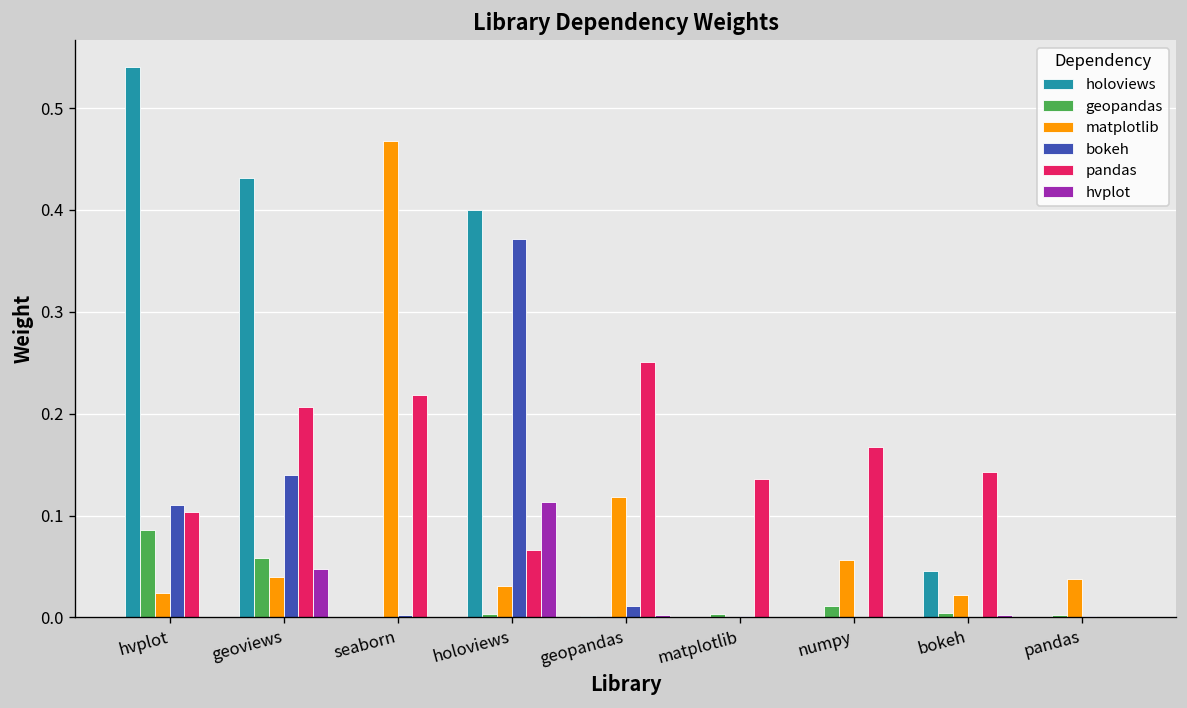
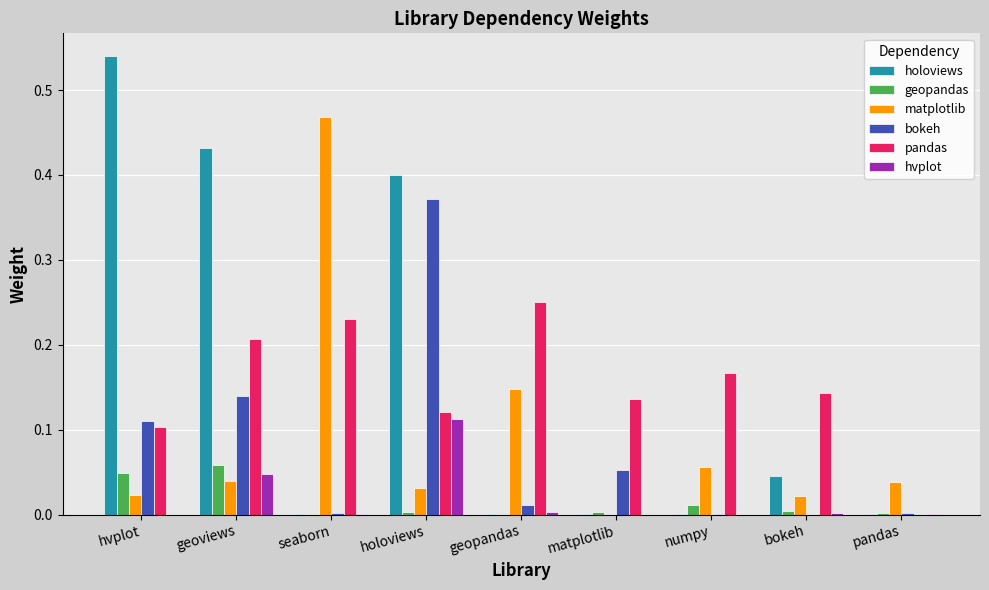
geopandas, hvplot: 0.09 -> 0.05
pandas, seaborn: 0.22 -> 0.23
pandas, holoviews: 0.07 -> 0.12
matplotlib, geopandas: 0.12 -> 0.15
bokeh, matplotlib: 0.00 -> 0.05
